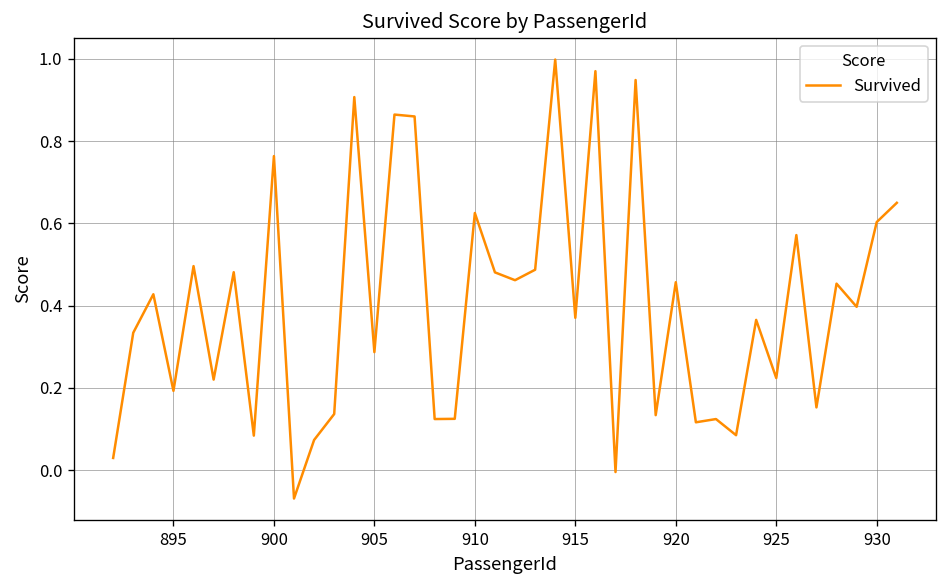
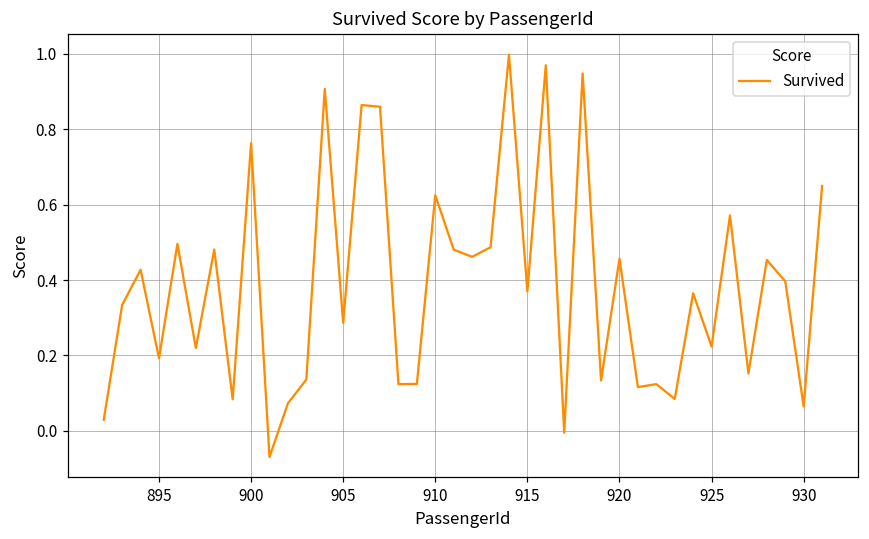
930: 0.60 -> 0.06
